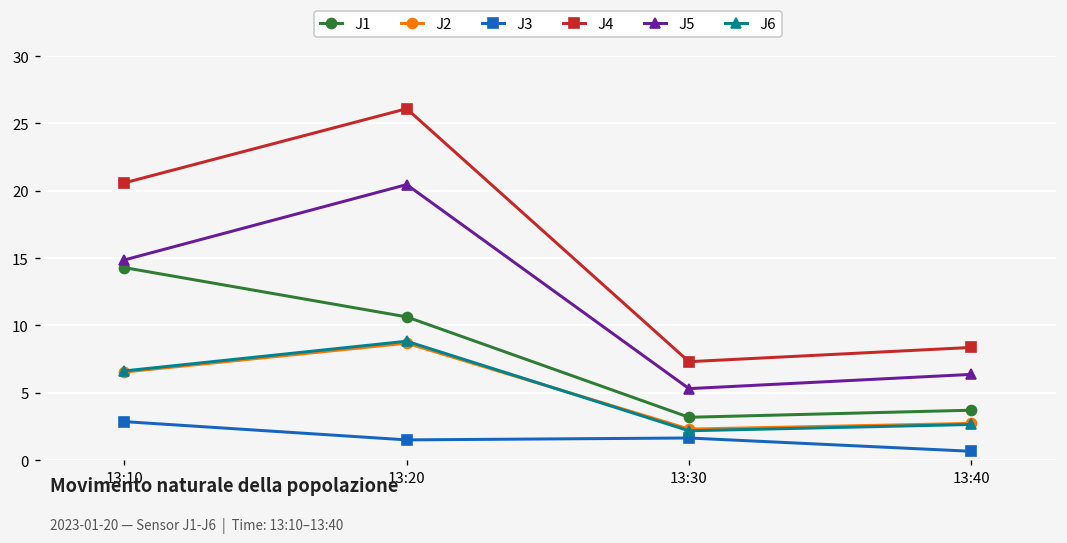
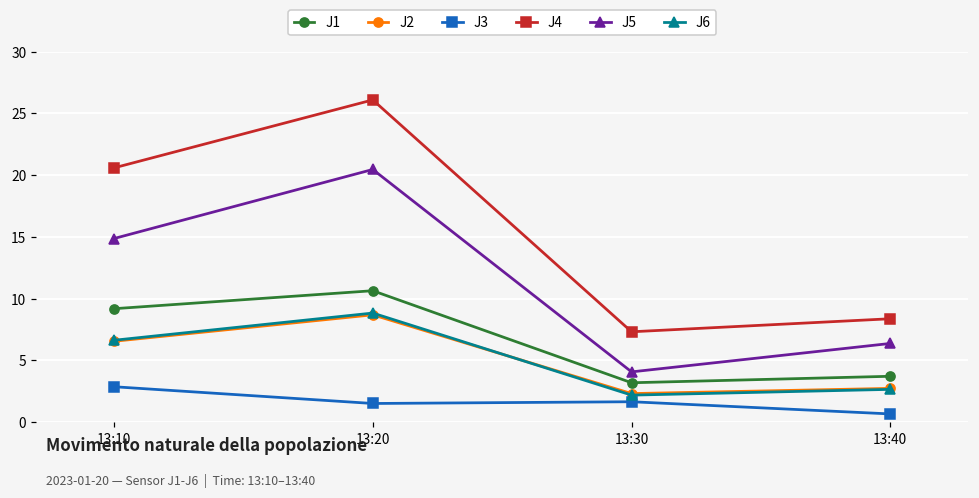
J1, 13:10: 14.3 -> 9.2
J5, 13:30: 5.3 -> 4.1
